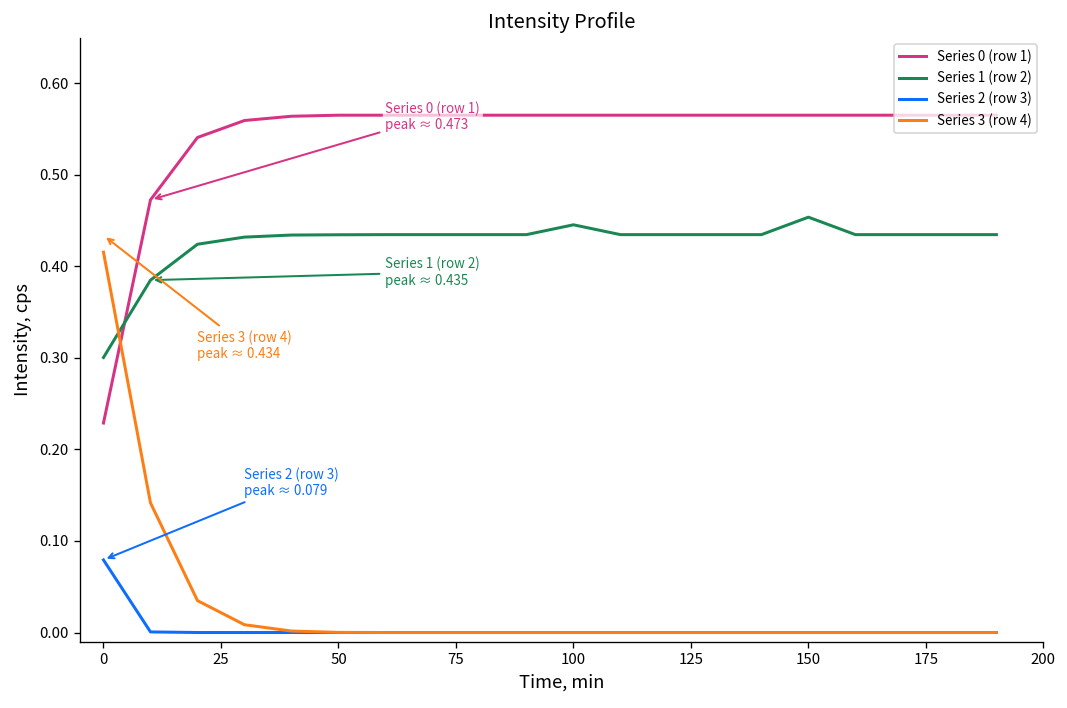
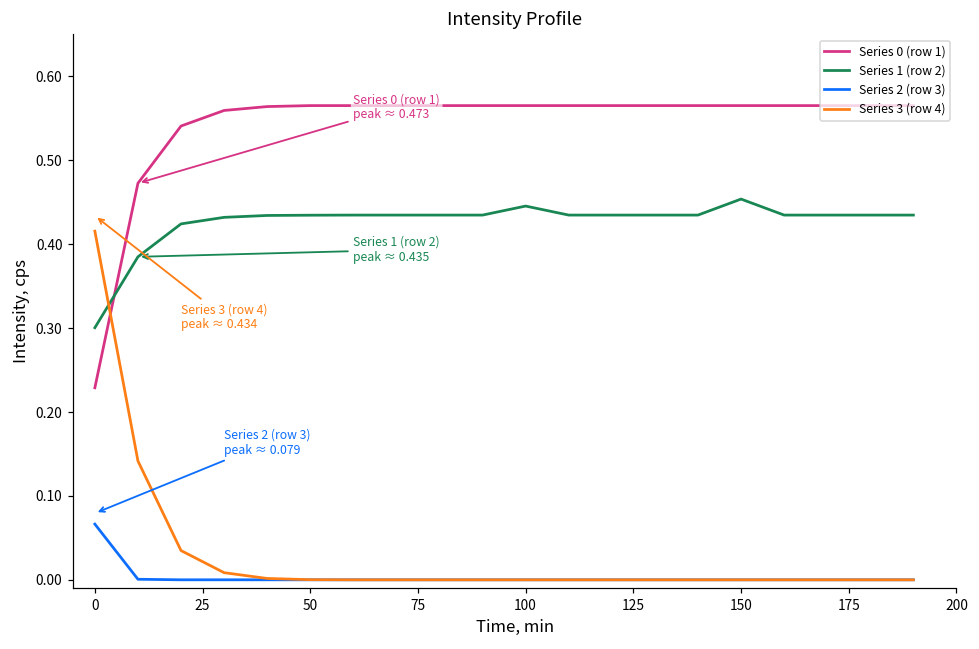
Series 2 (row 3), 0: 0.08 -> 0.07
